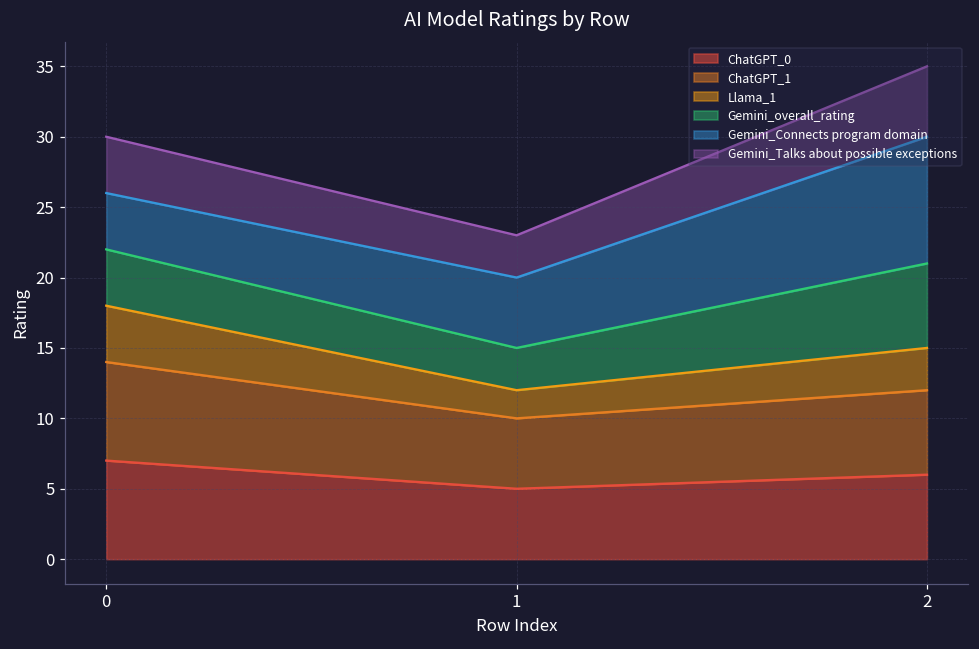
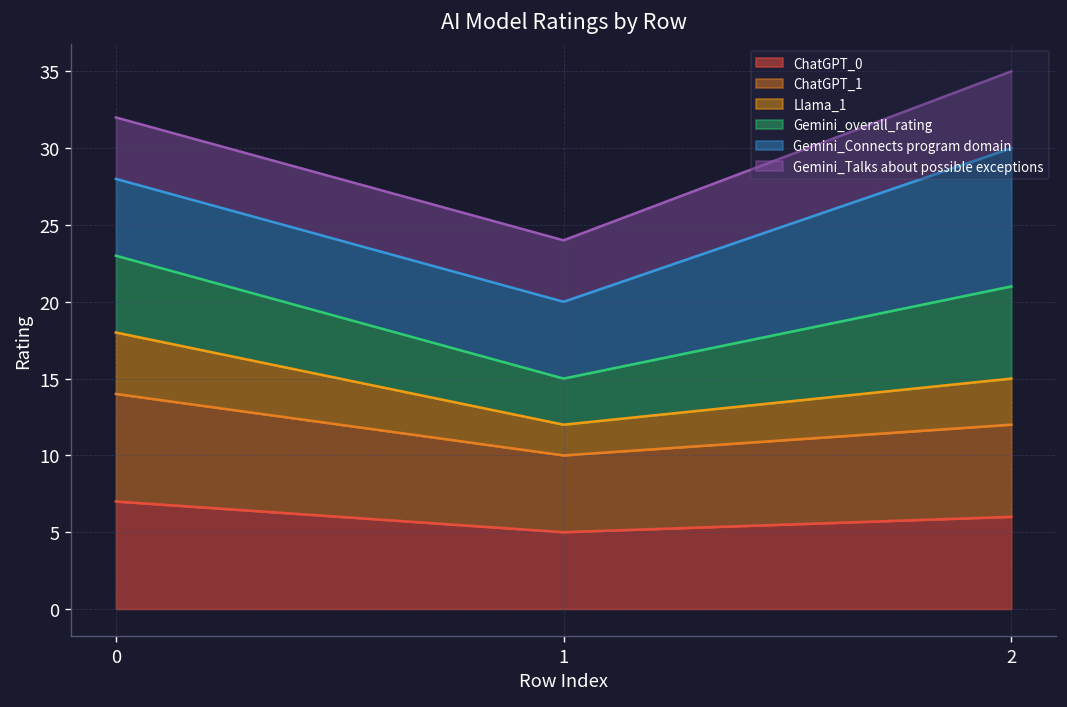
Gemini_overall_rating, 0: 4 -> 5
Gemini_Connects program domain, 0: 4 -> 5
Gemini_Talks about possible exceptions, 1: 3 -> 4
